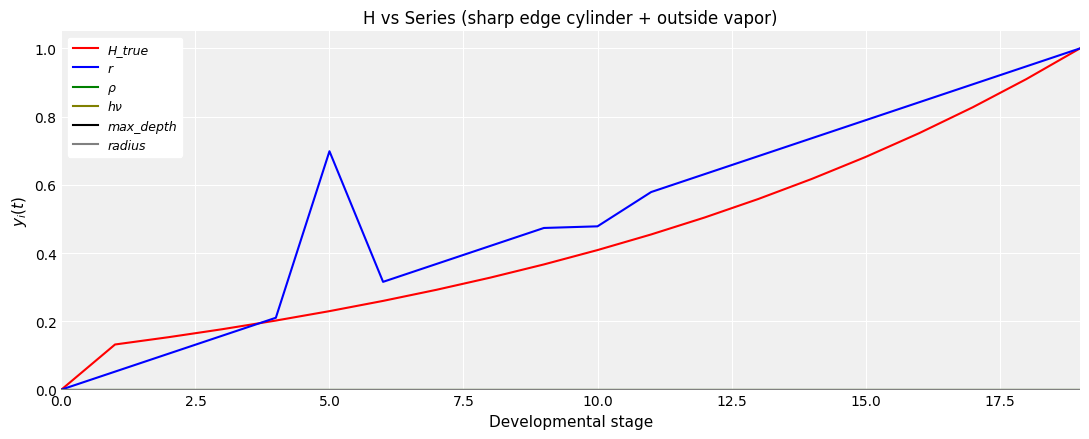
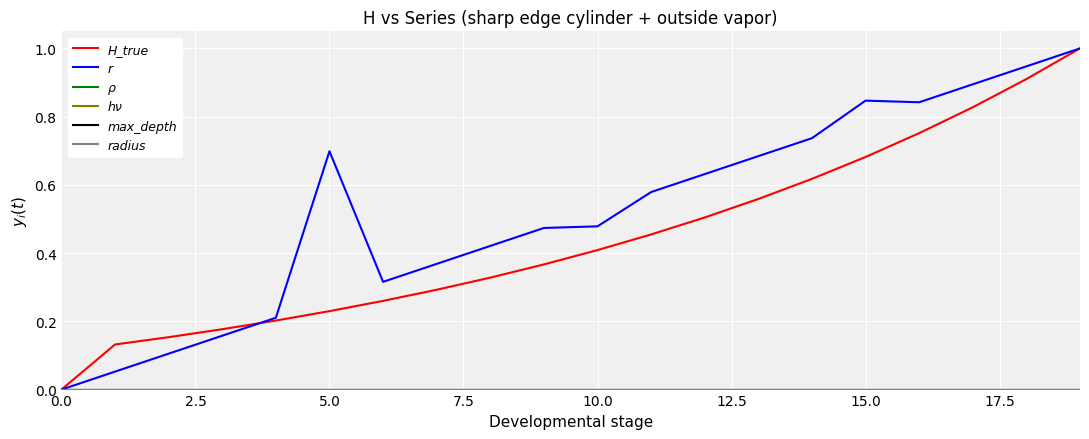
r, 15.0: 0.79 -> 0.85
